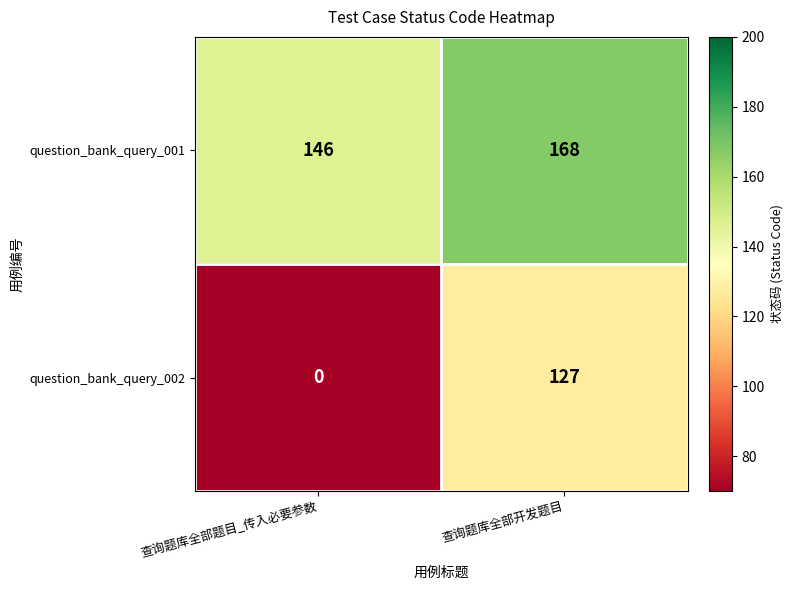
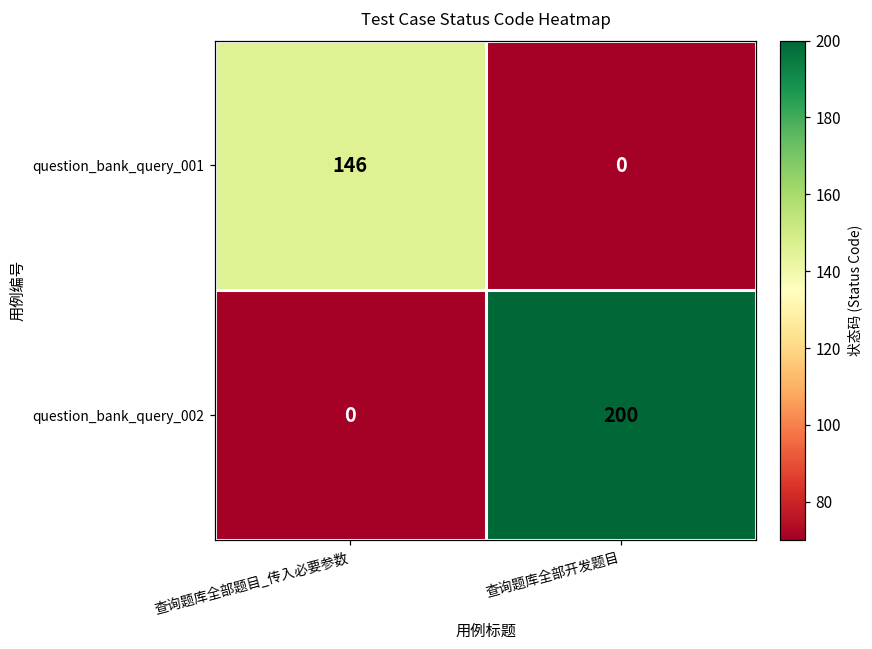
question_bank_query_001, 查询题库全部开发题目: 168 -> 0
question_bank_query_002, 查询题库全部开发题目: 127 -> 200
